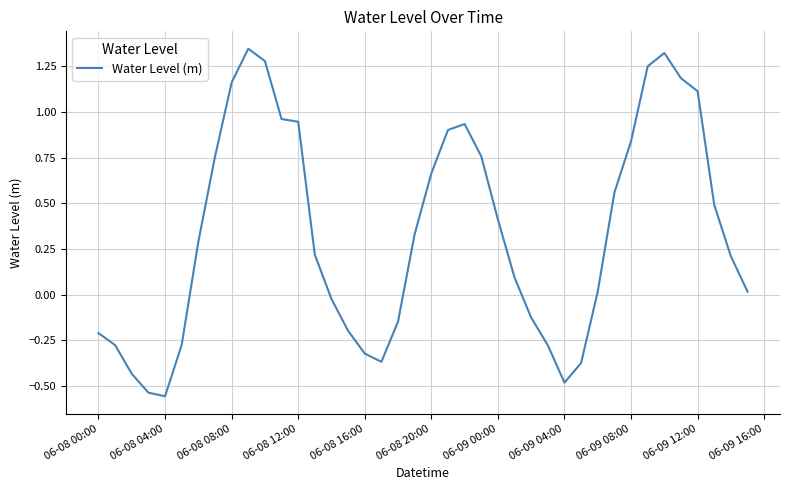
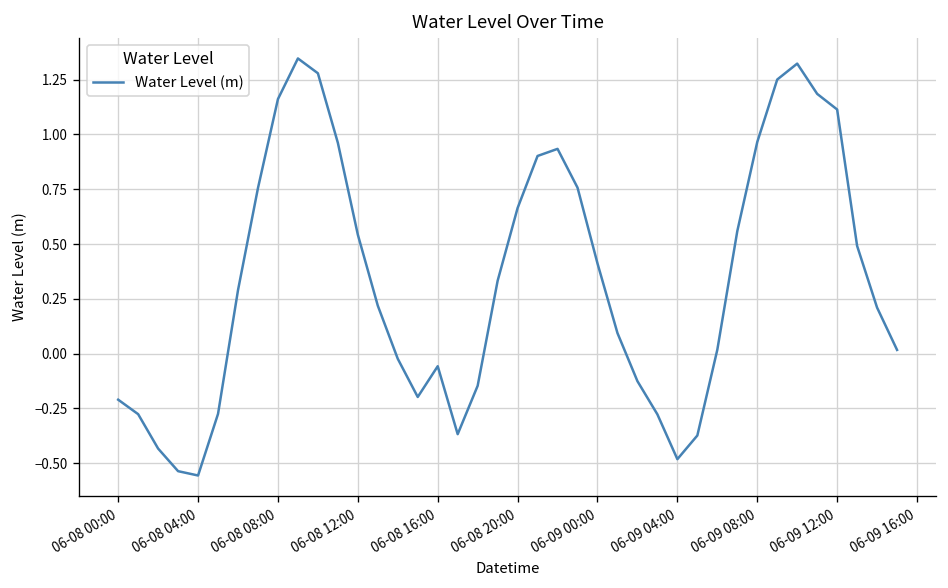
06-08 12:00: 0.95 -> 0.54
06-08 16:00: -0.32 -> -0.06
06-09 08:00: 0.84 -> 0.97
